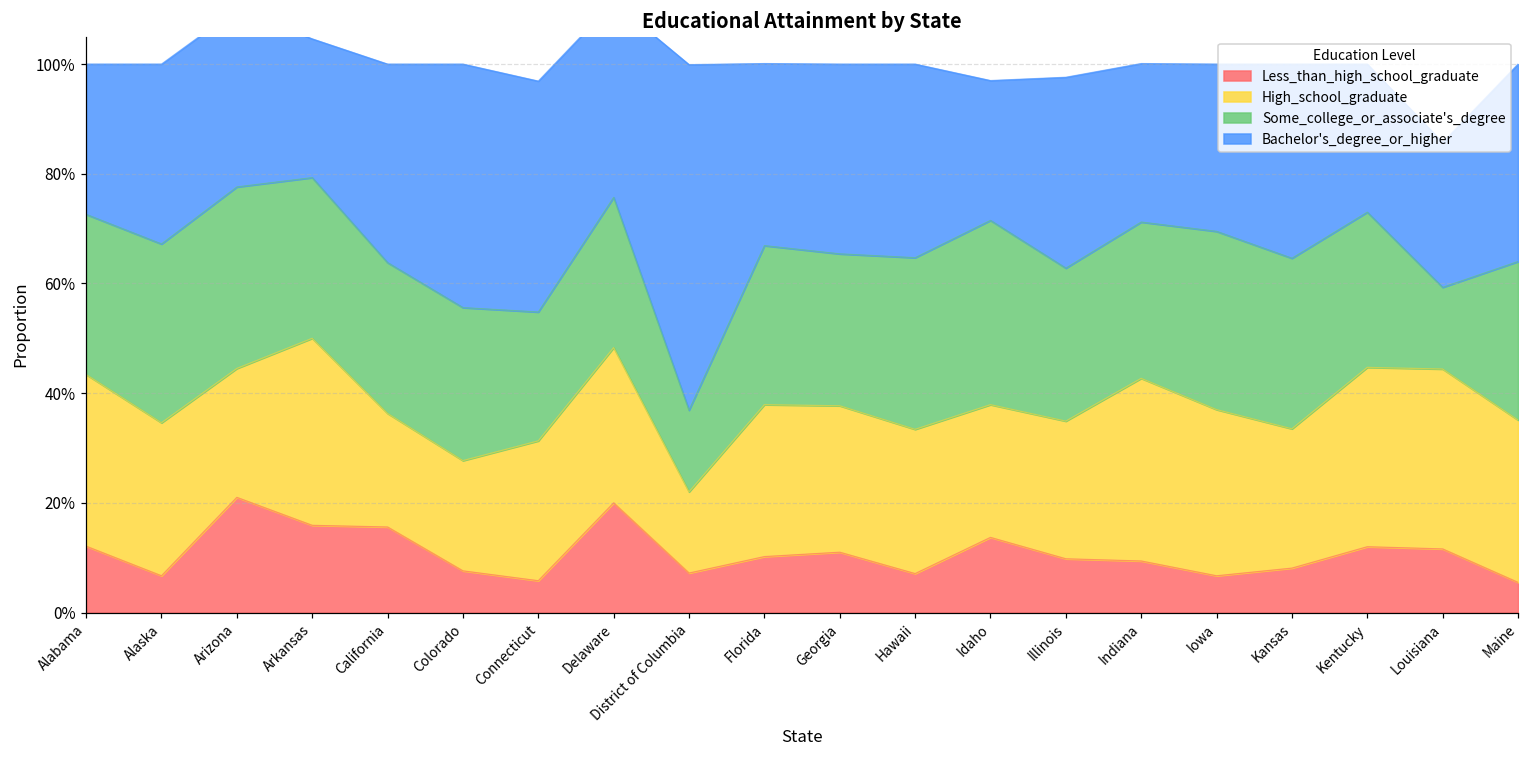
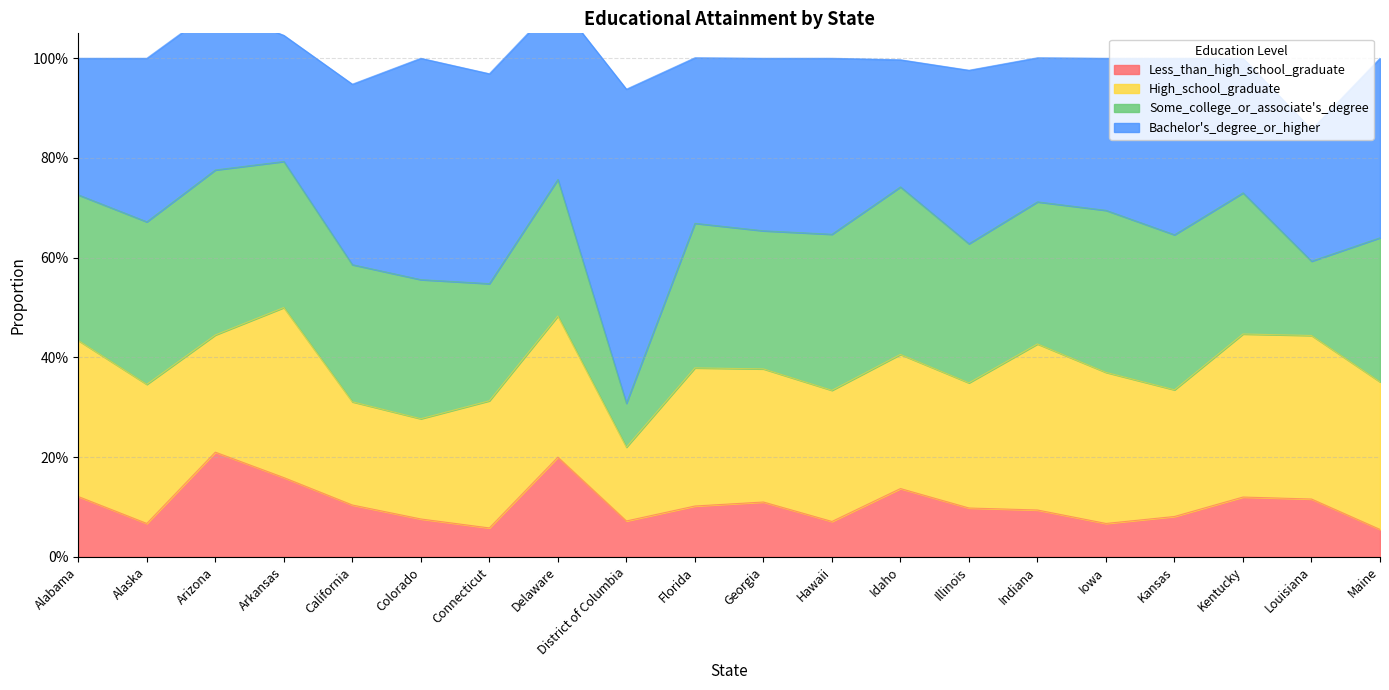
Less_than_high_school_graduate, California: 16% -> 10%
Some_college_or_associate's_degree, District of Columbia: 15% -> 9%
High_school_graduate, Idaho: 24% -> 27%
